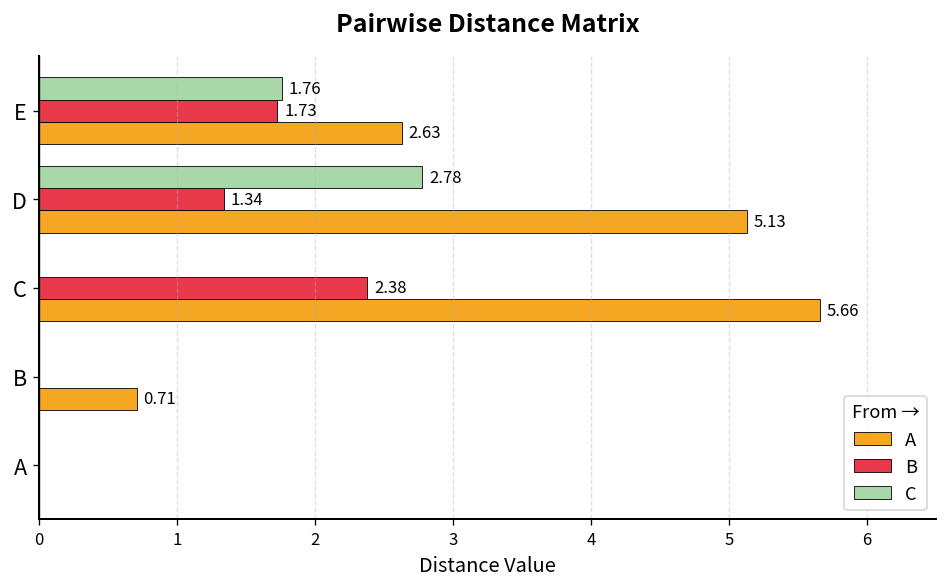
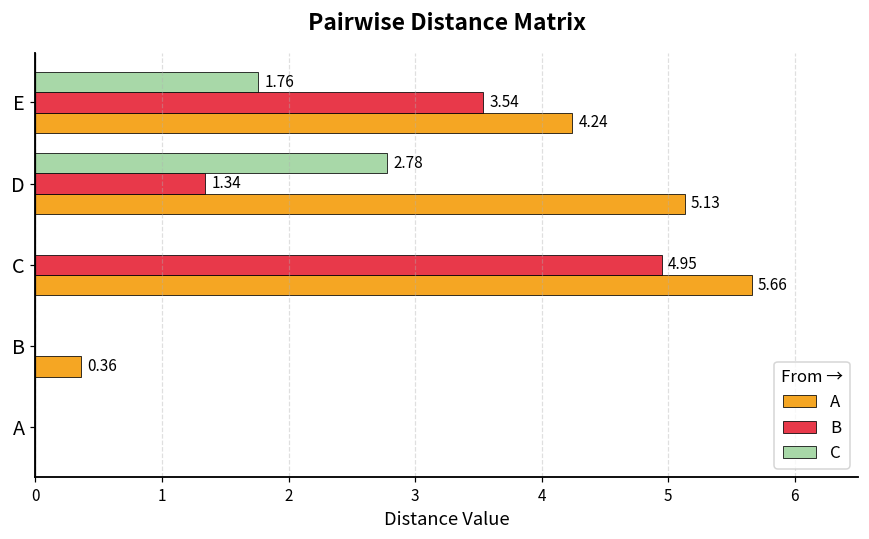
B, E: 1.73 -> 3.54
A, E: 2.63 -> 4.24
B, C: 2.38 -> 4.95
A, B: 0.71 -> 0.36
